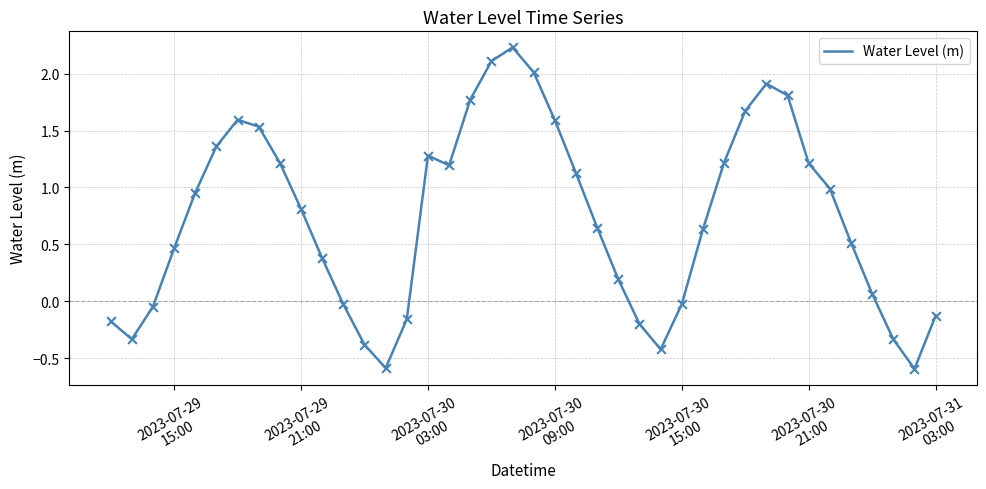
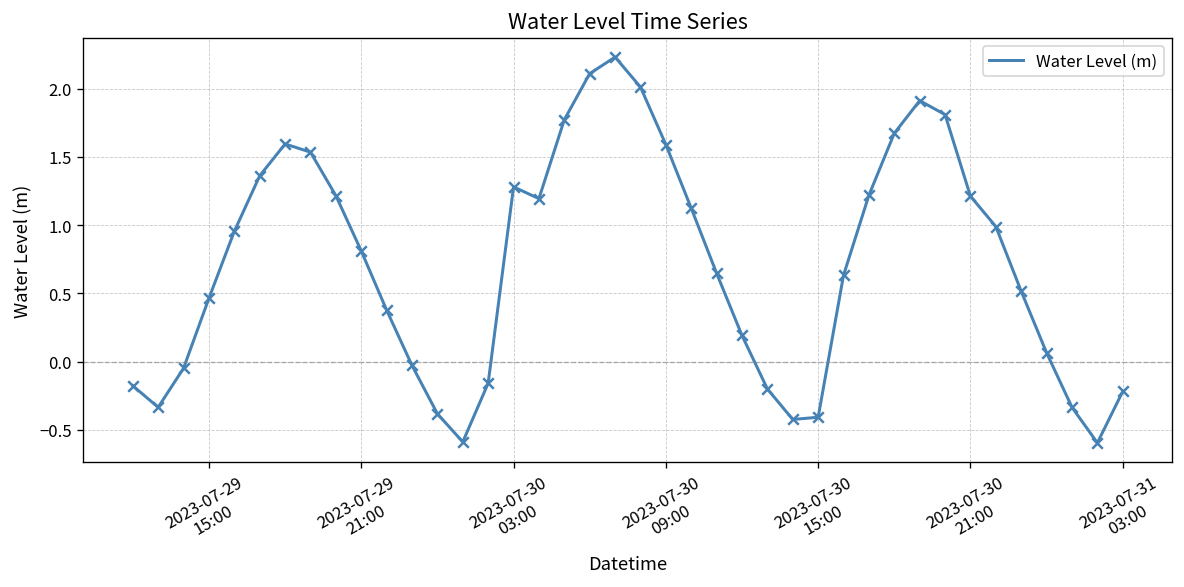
2023-07-30 15:00: -0.03 -> -0.41
2023-07-31 03:00: -0.13 -> -0.22
